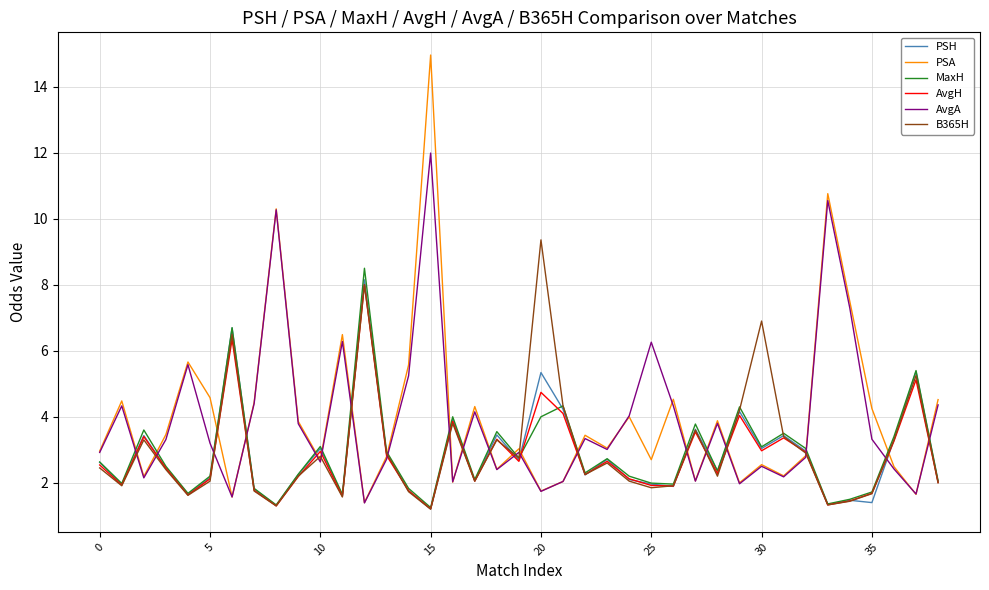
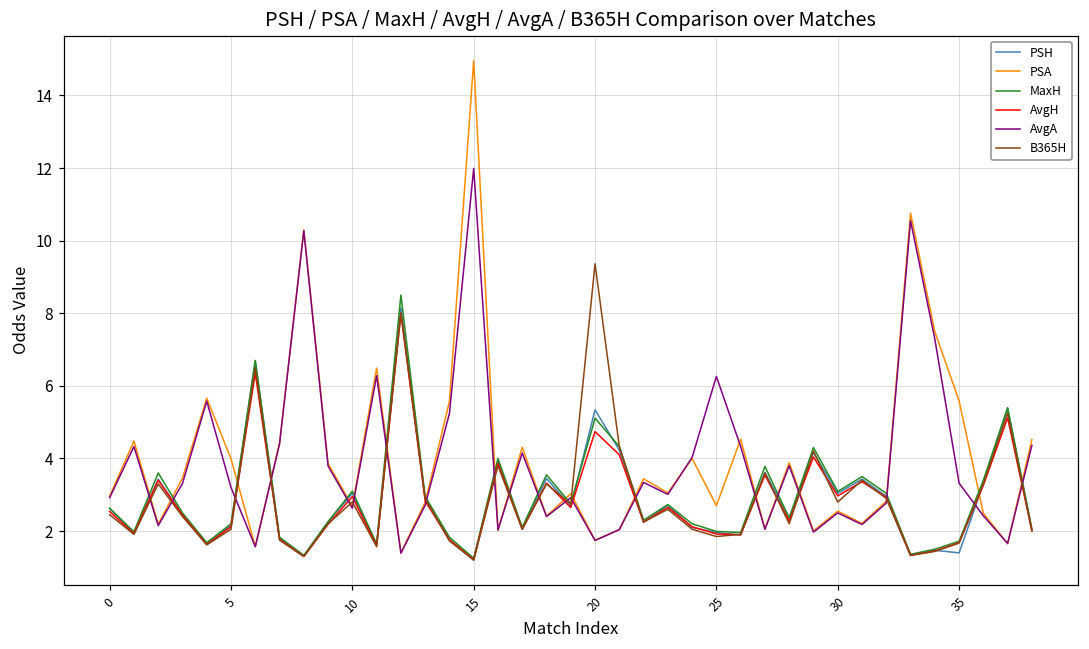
PSA, 5: 4.6 -> 4.0
MaxH, 20: 4.0 -> 5.1
B365H, 30: 6.9 -> 2.8
PSA, 35: 4.3 -> 5.6
